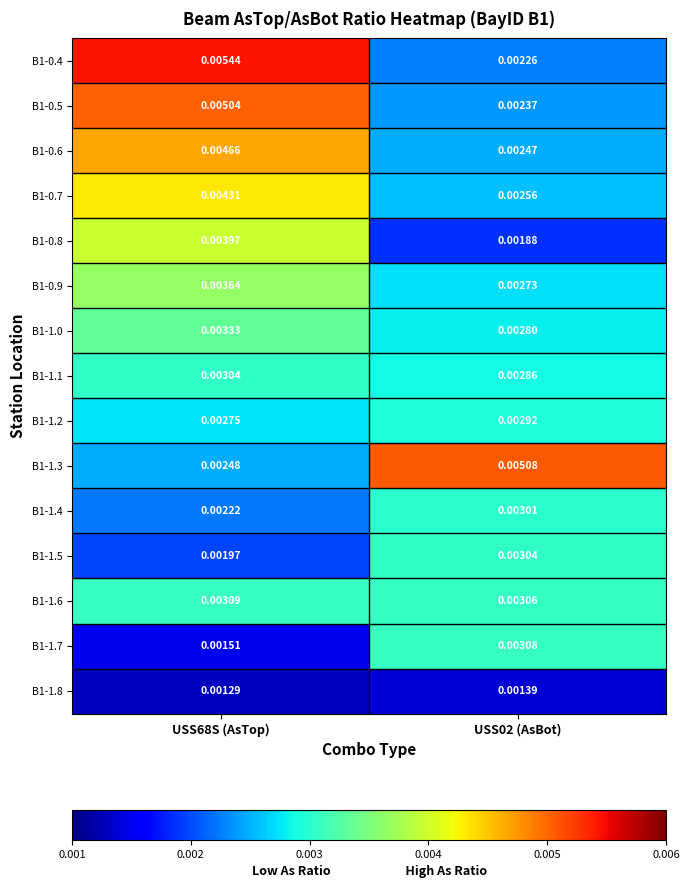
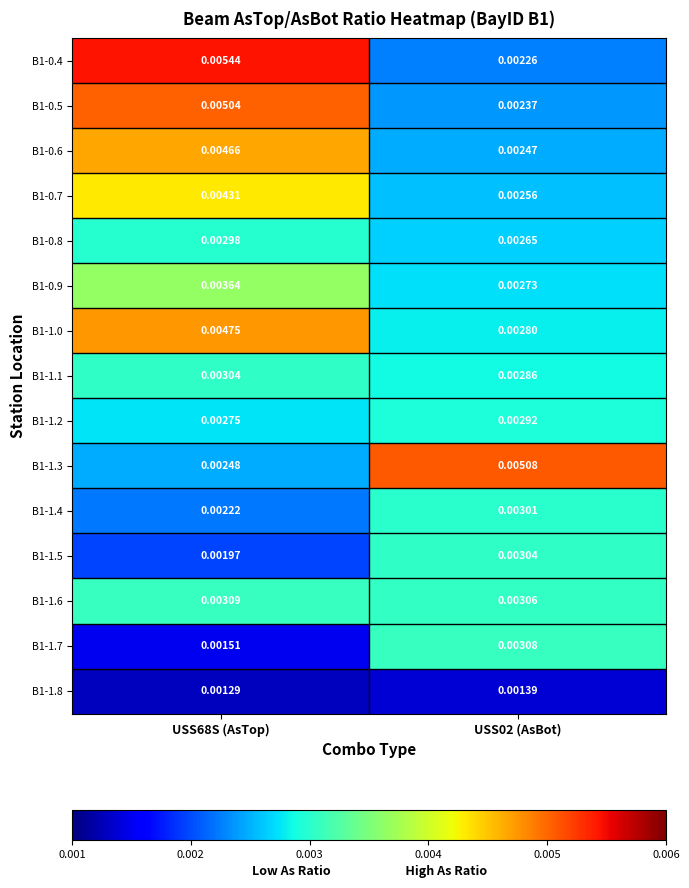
B1-0.8, USS68S (AsTop): 0.00397 -> 0.00298
B1-0.8, USS02 (AsBot): 0.00188 -> 0.00265
B1-1.0, USS68S (AsTop): 0.00333 -> 0.00475
